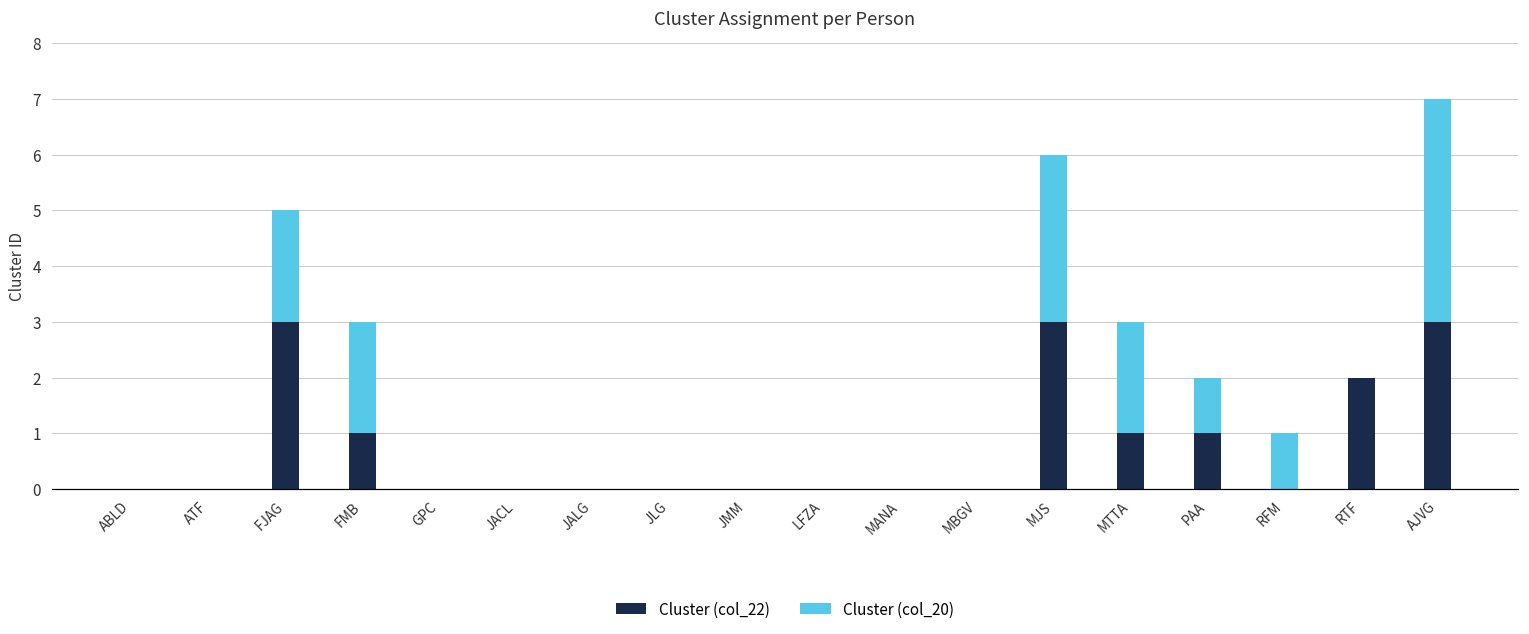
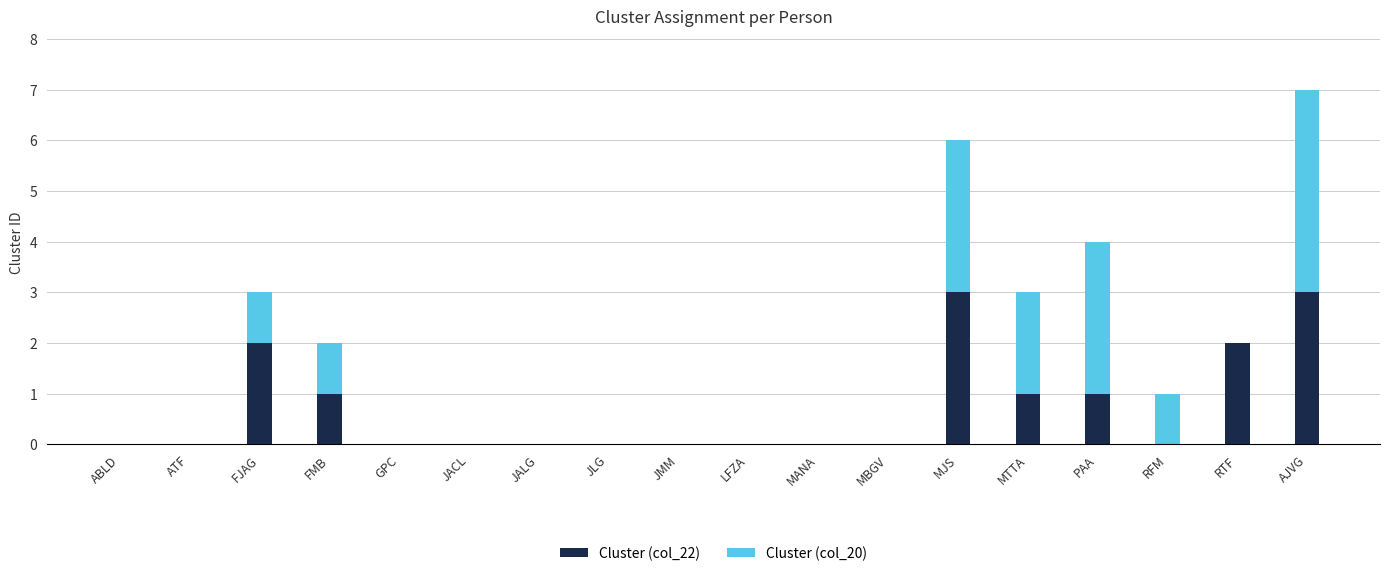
Cluster (col_22), FJAG: 3 -> 2
Cluster (col_20), FJAG: 2 -> 1
Cluster (col_20), FMB: 2 -> 1
Cluster (col_20), PAA: 1 -> 3
